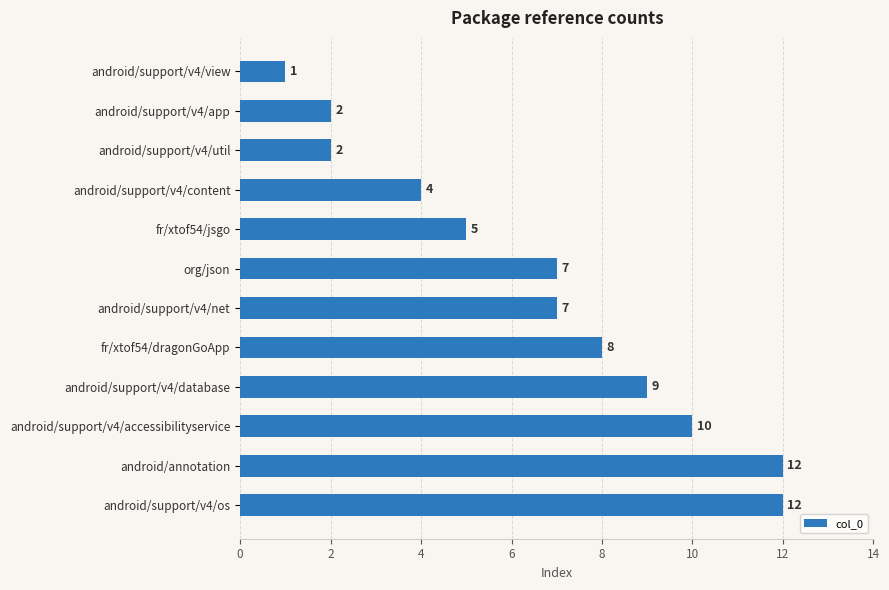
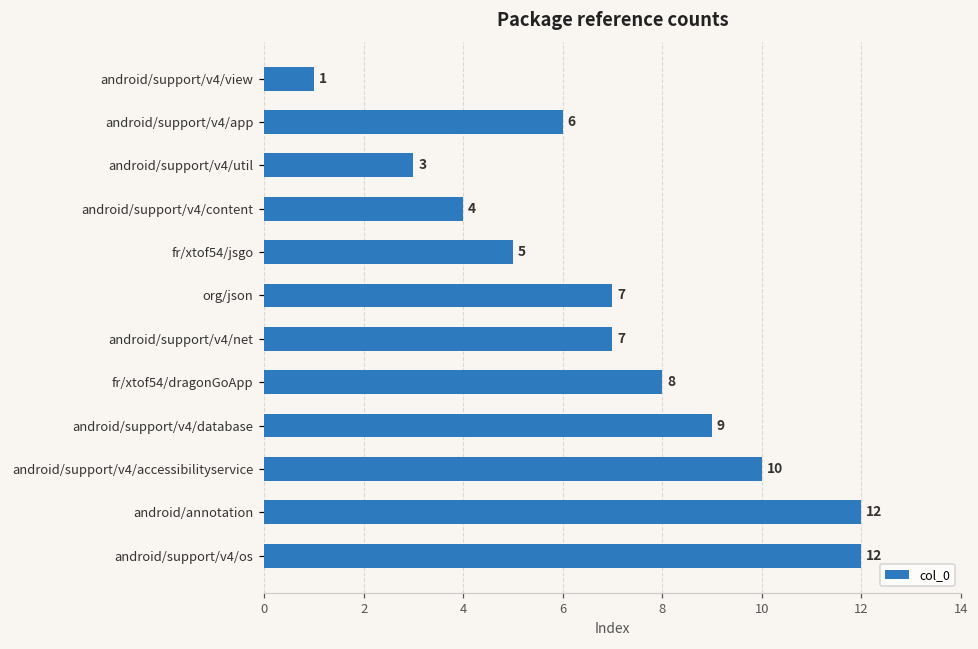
android/support/v4/app: 2 -> 6
android/support/v4/util: 2 -> 3
